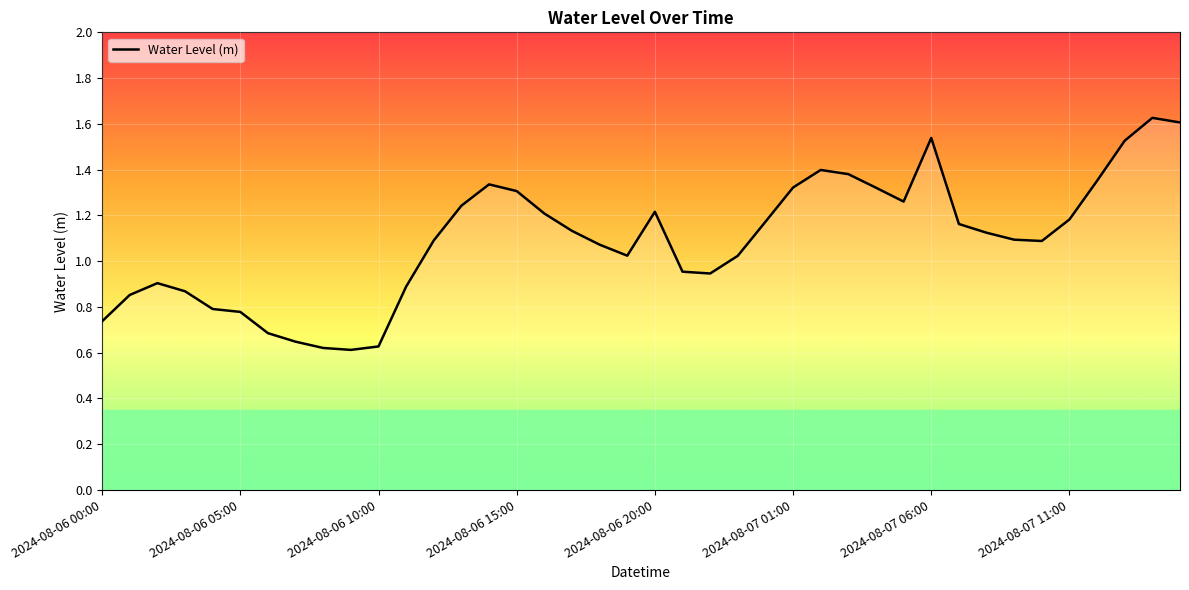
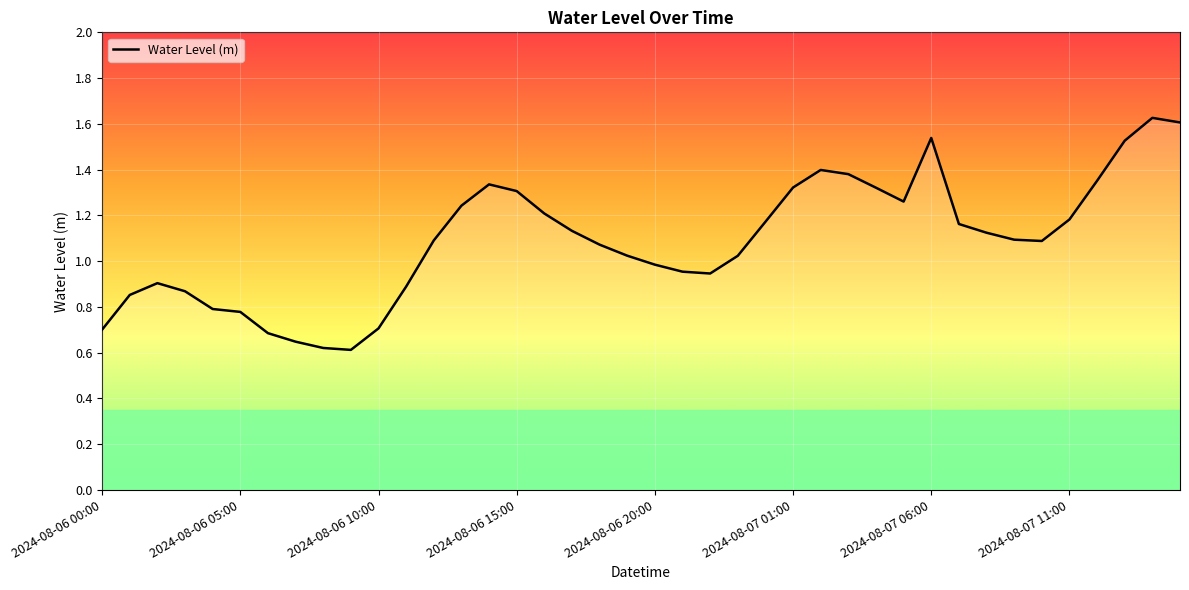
2024-08-06 00:00: 0.74 -> 0.70
2024-08-06 10:00: 0.63 -> 0.71
2024-08-06 20:00: 1.22 -> 0.98
